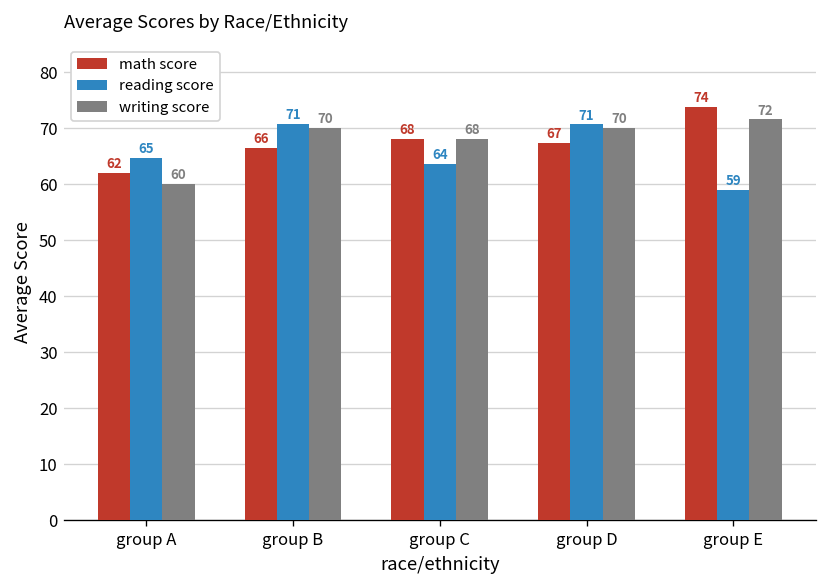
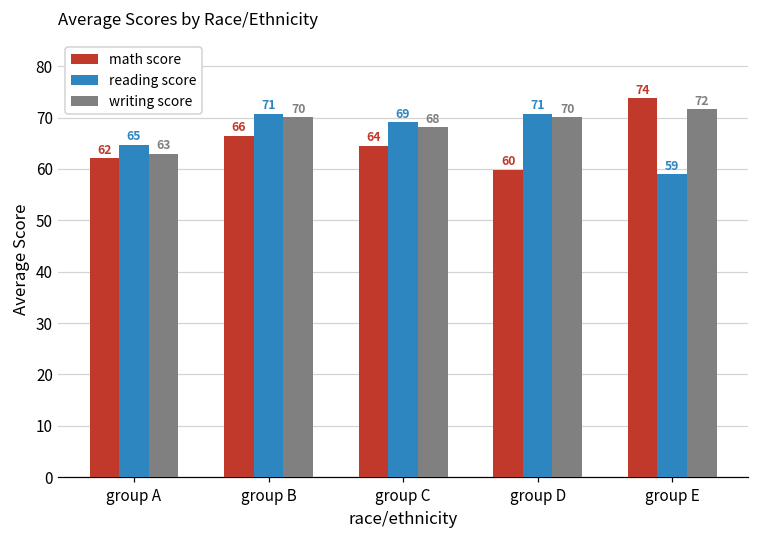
writing score, group A: 60 -> 63
math score, group C: 68 -> 64
reading score, group C: 64 -> 69
math score, group D: 67 -> 60
